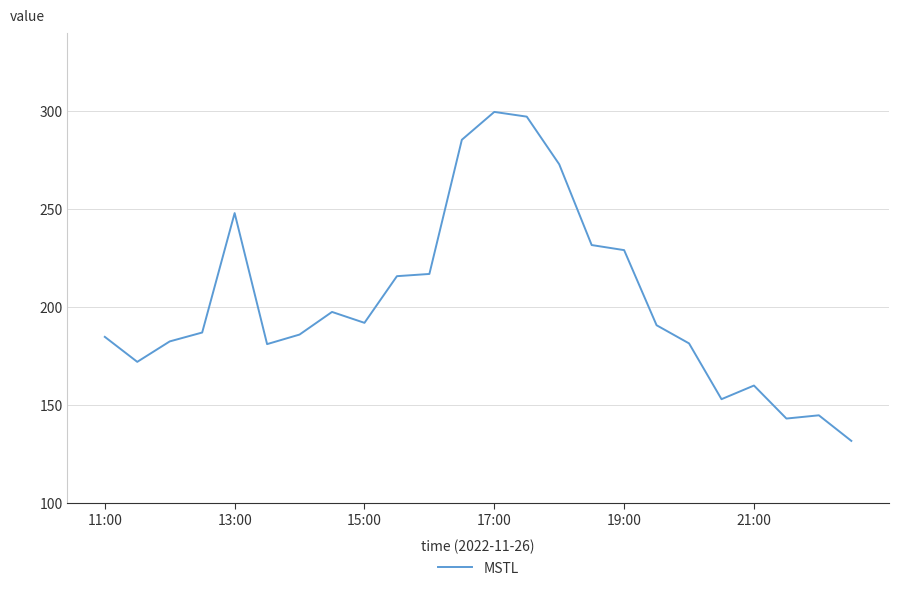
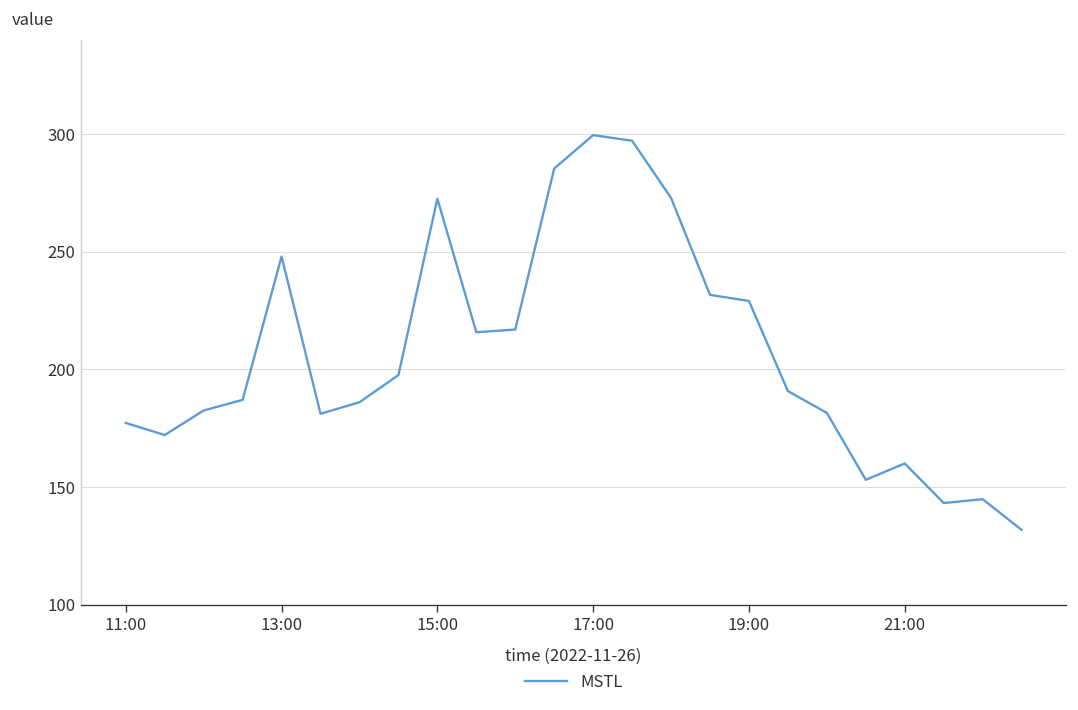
11:00: 185 -> 177
15:00: 192 -> 273
